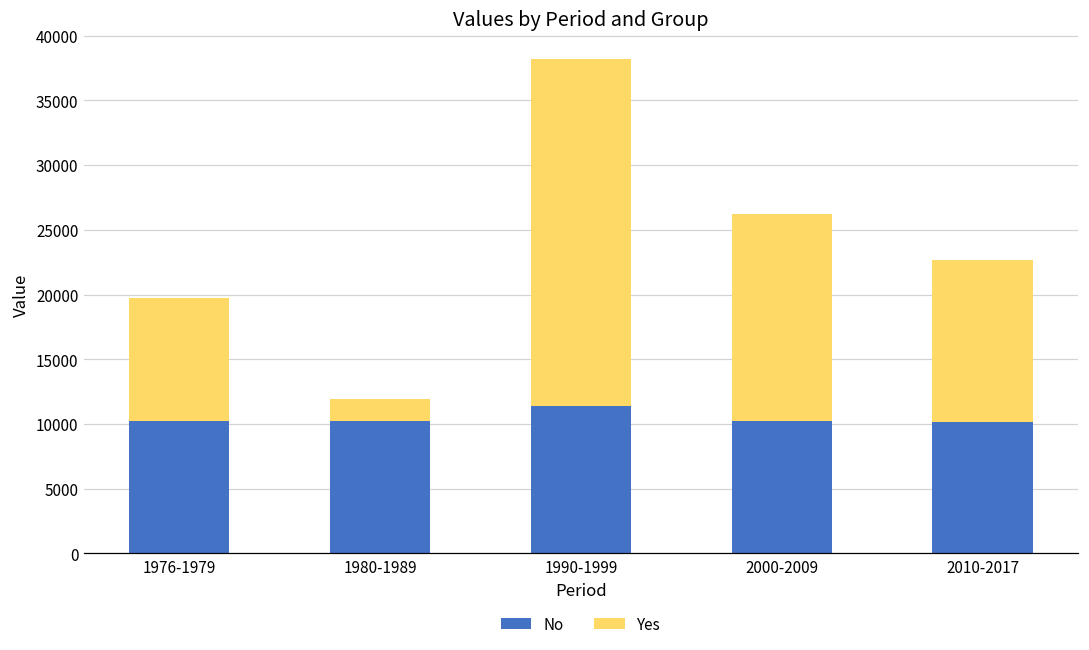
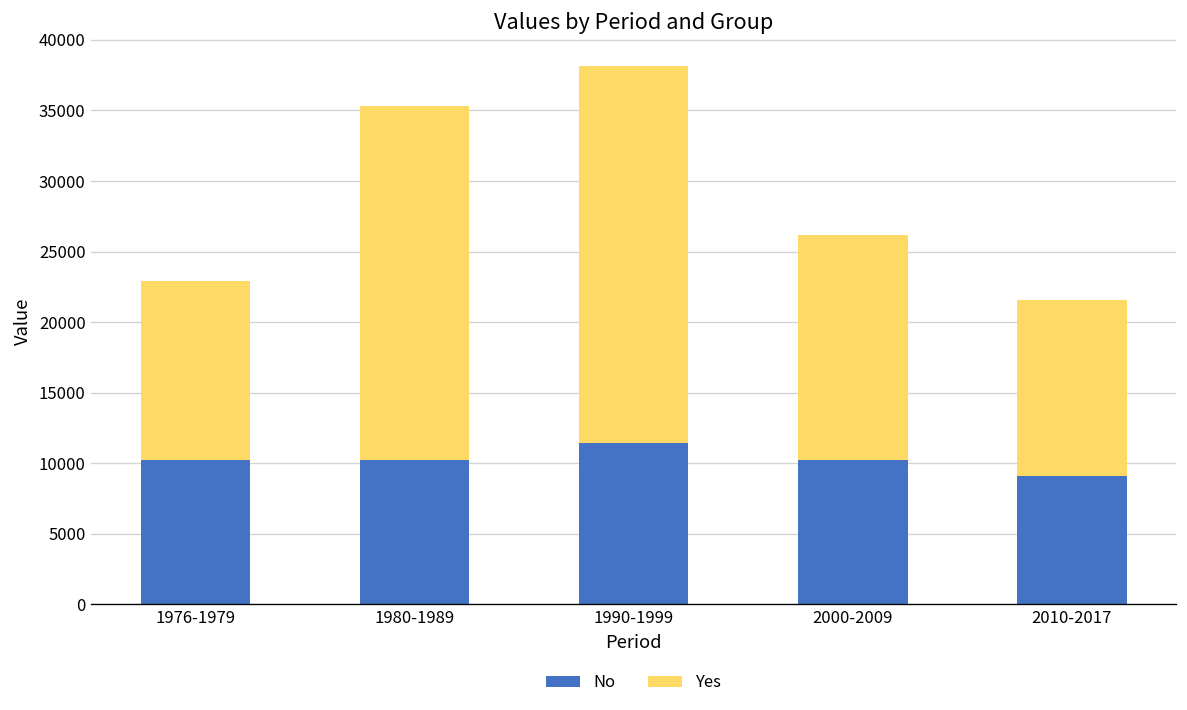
Yes, 1976-1979: 9500 -> 12700
Yes, 1980-1989: 1700 -> 25100
No, 2010-2017: 10200 -> 9100
